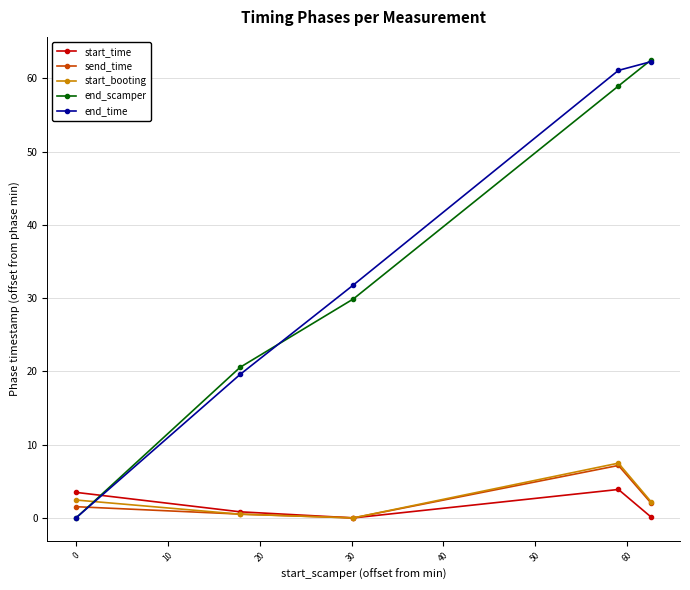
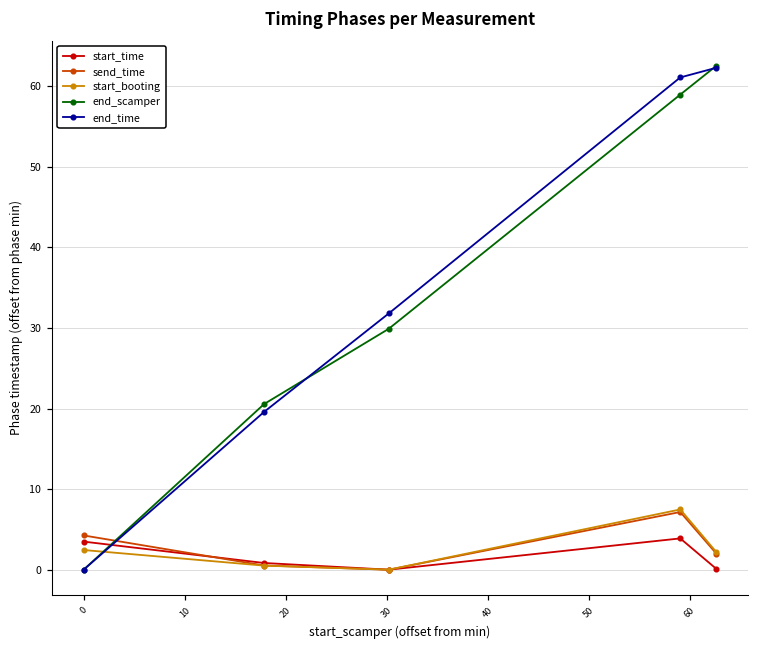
send_time, 0: 2 -> 4
